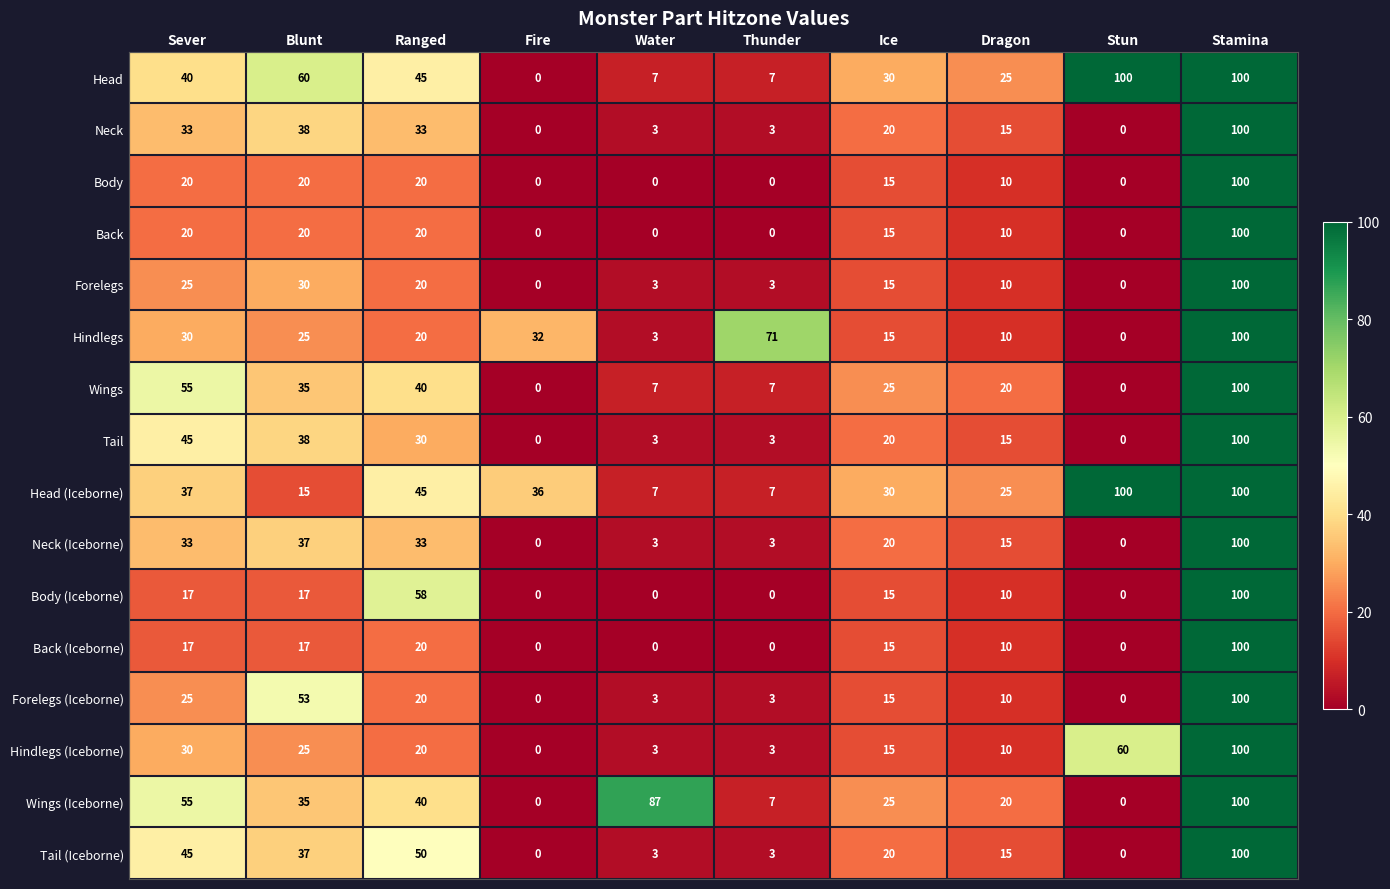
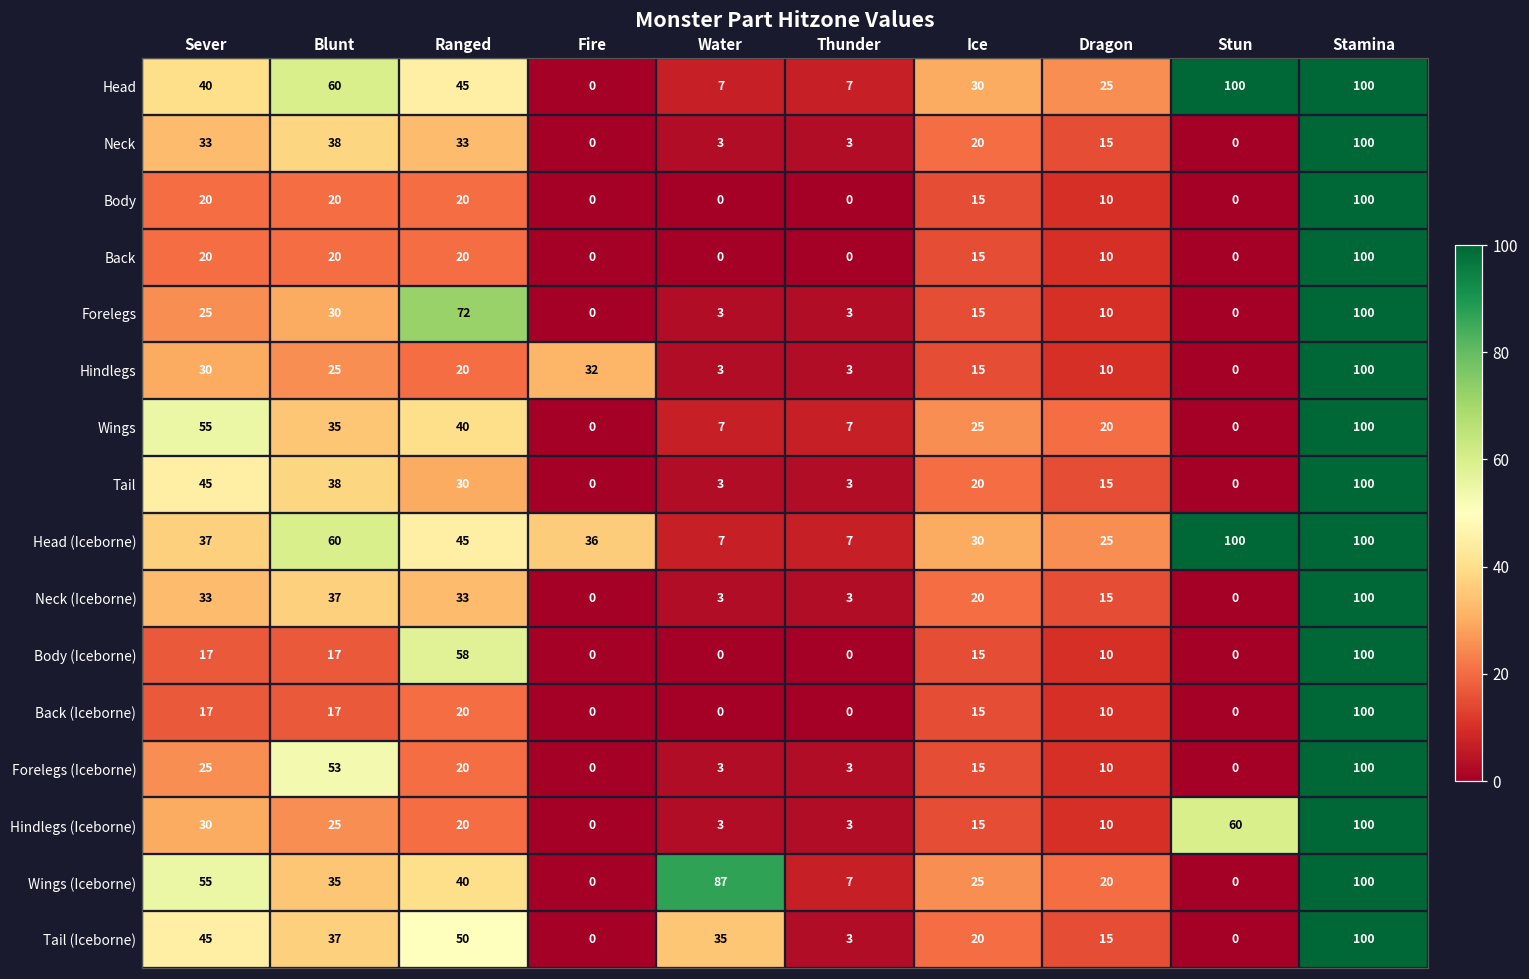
Forelegs, Ranged: 20 -> 72
Hindlegs, Thunder: 71 -> 3
Head (Iceborne), Blunt: 15 -> 60
Tail (Iceborne), Water: 3 -> 35
